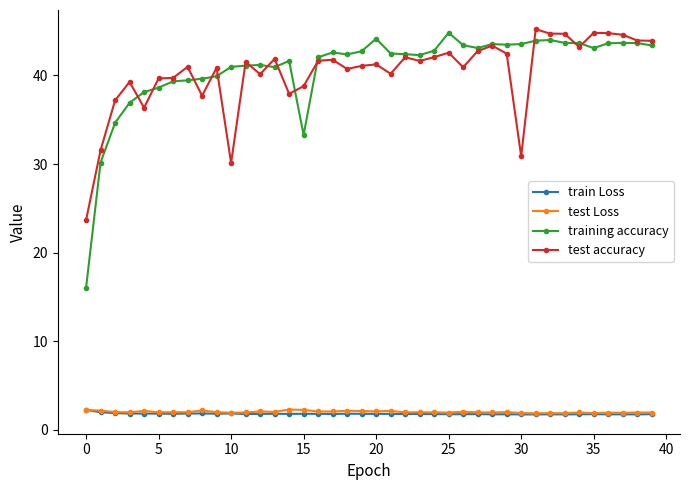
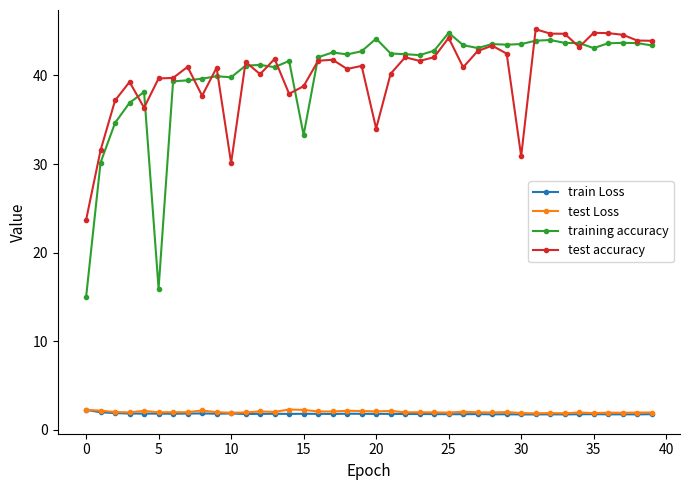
training accuracy, 0: 16 -> 15
training accuracy, 5: 39 -> 16
training accuracy, 10: 41 -> 40
test accuracy, 20: 41 -> 34
test accuracy, 25: 43 -> 44
